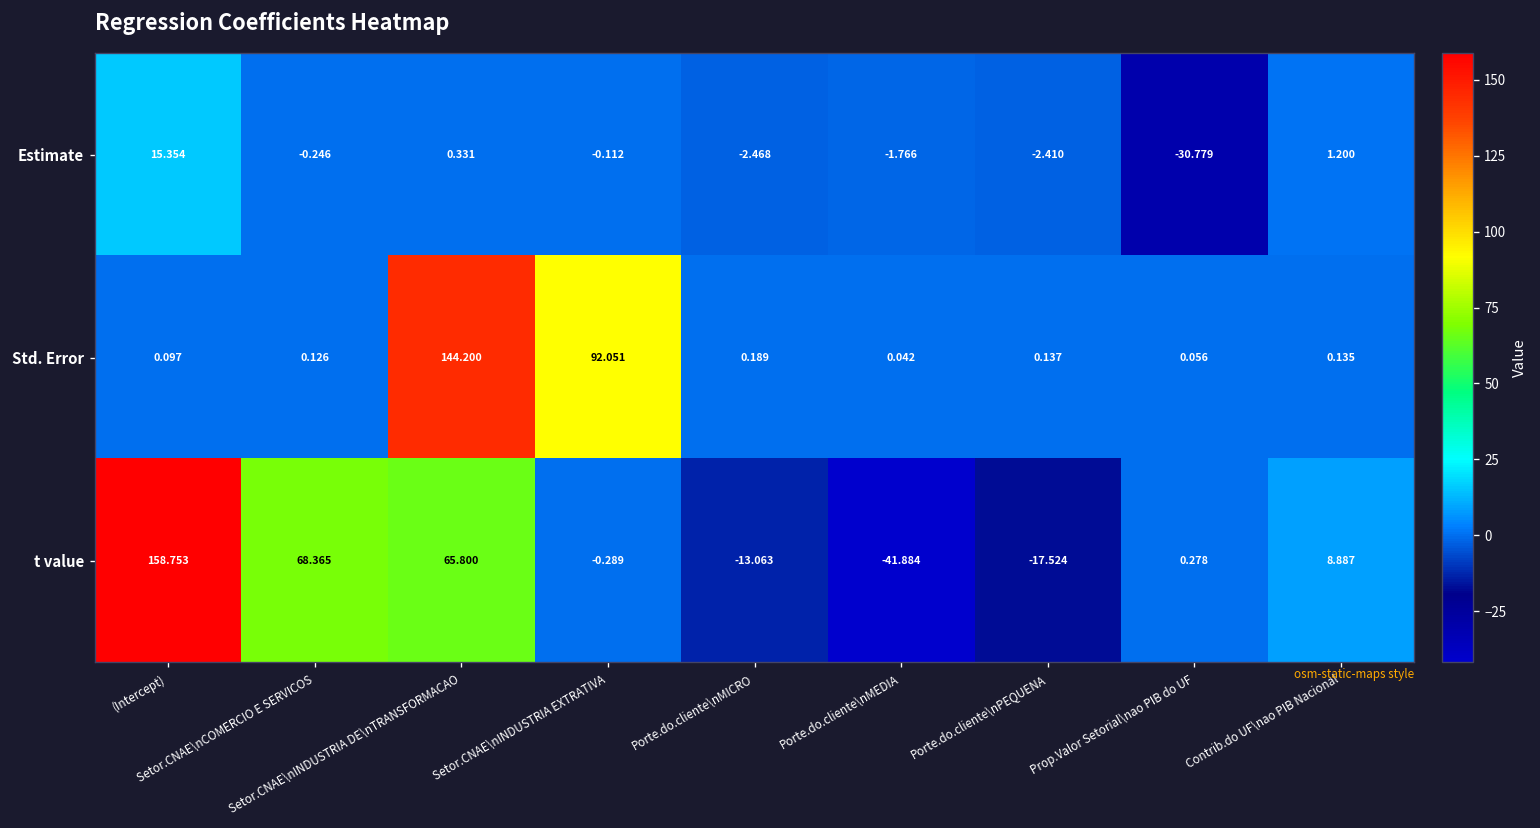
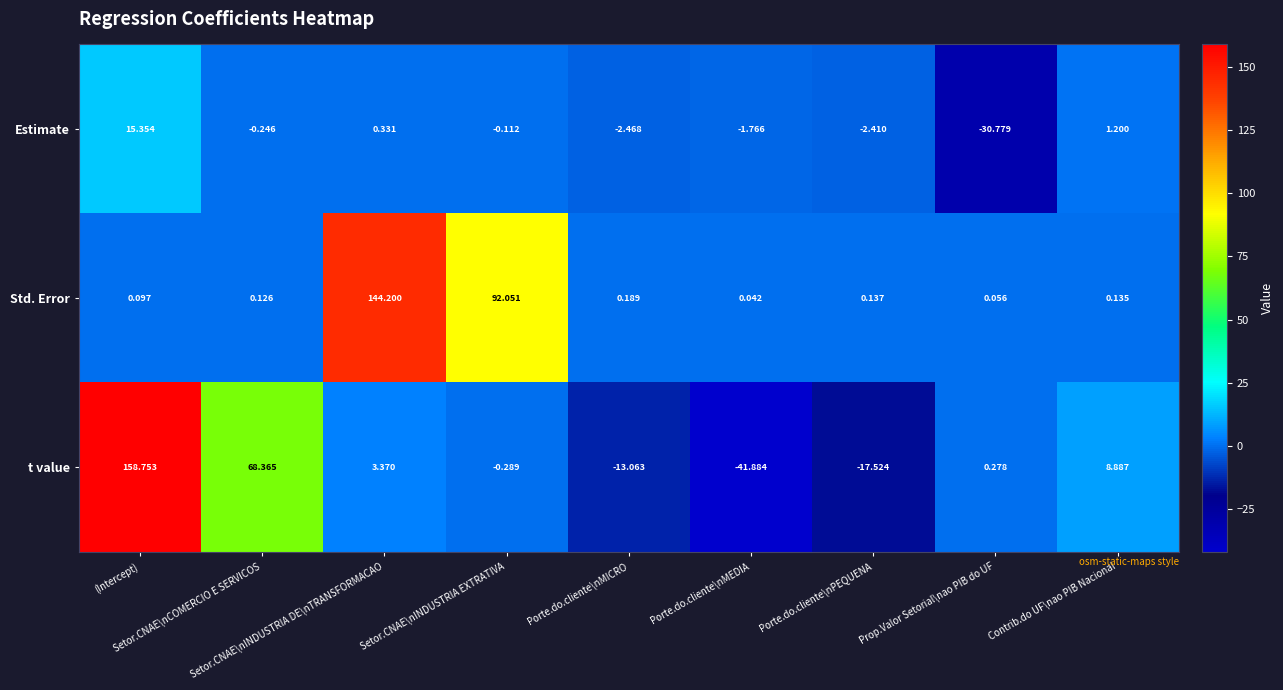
t value, Setor.CNAE\nINDUSTRIA DE\nTRANSFORMACAO: 65.800 -> 3.370
